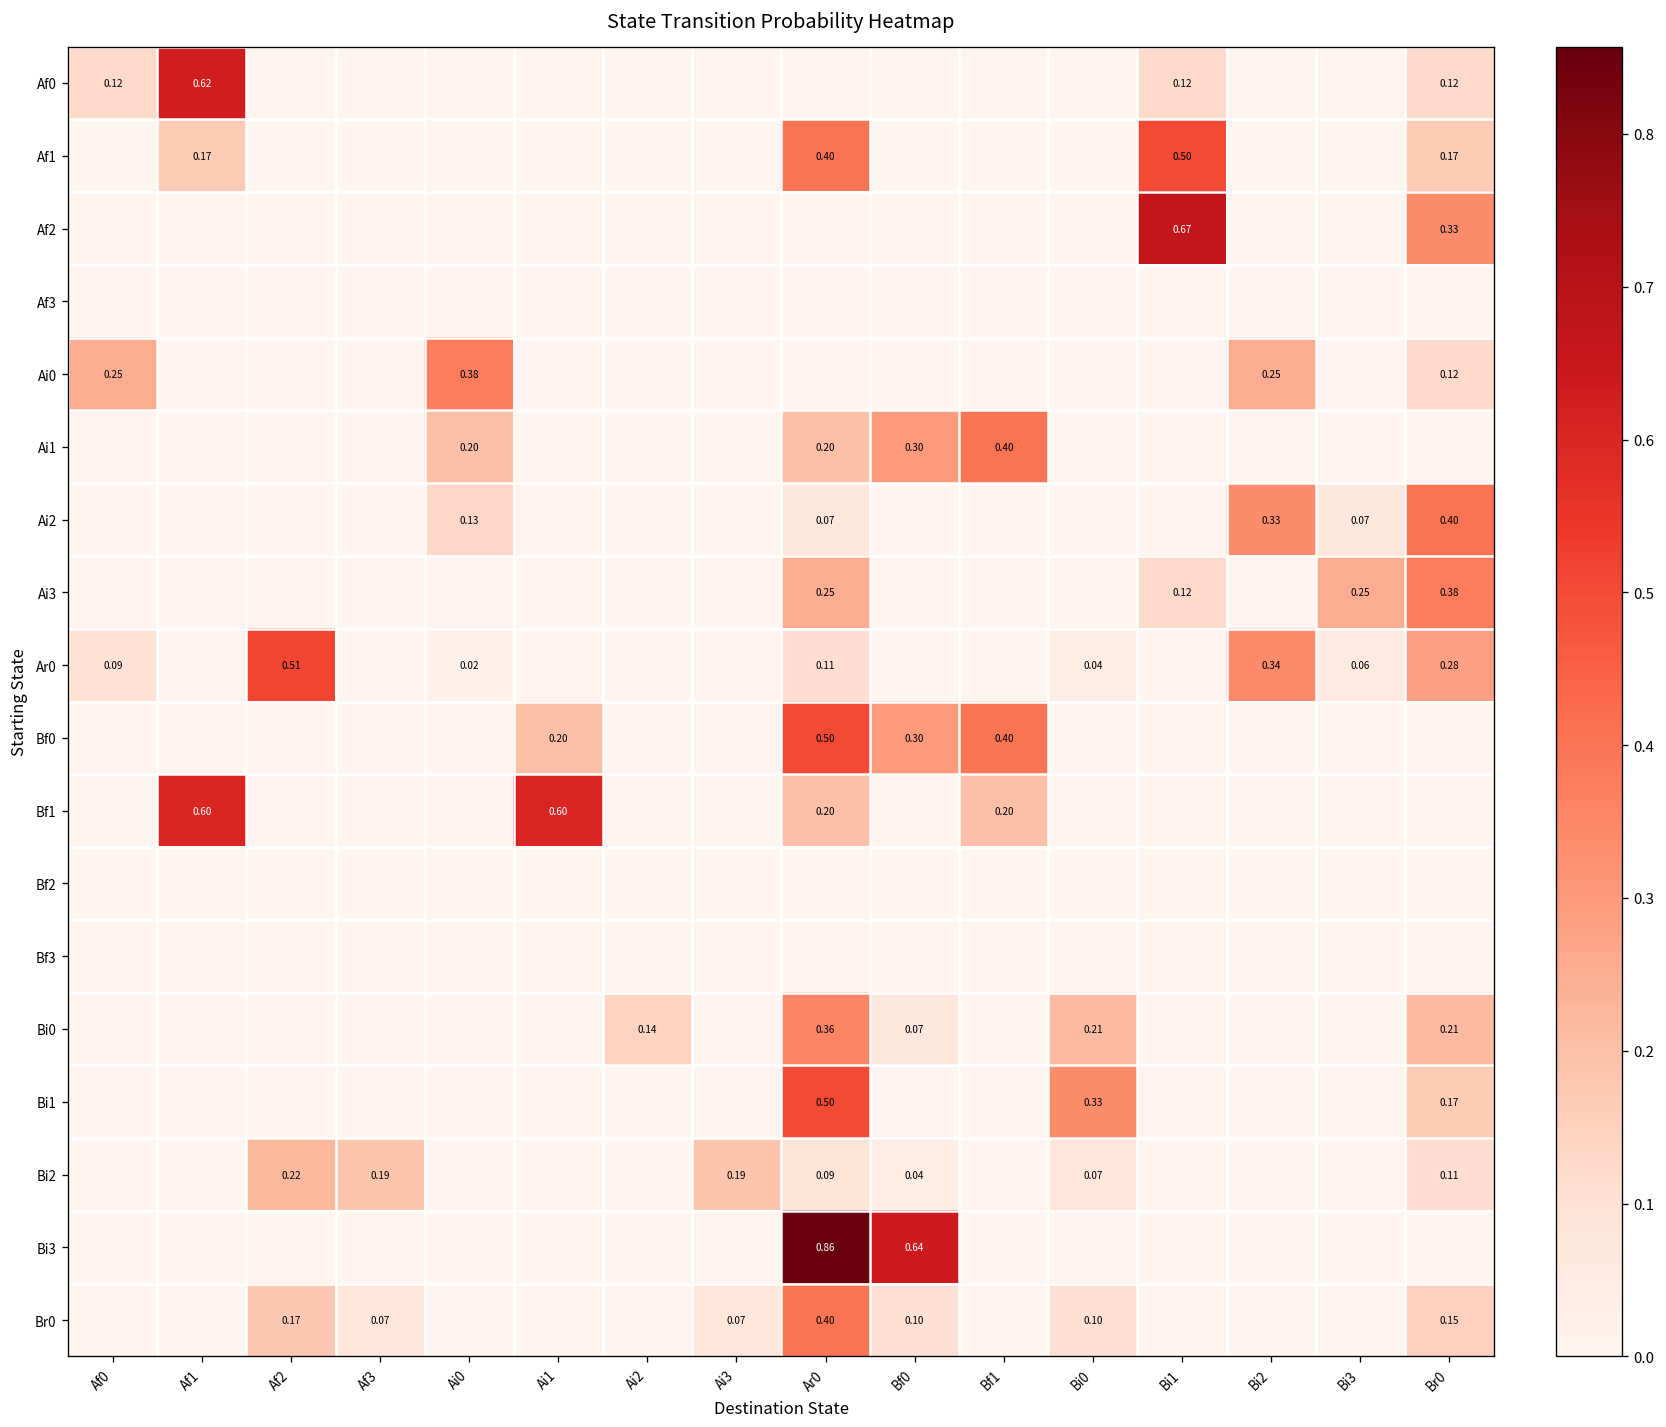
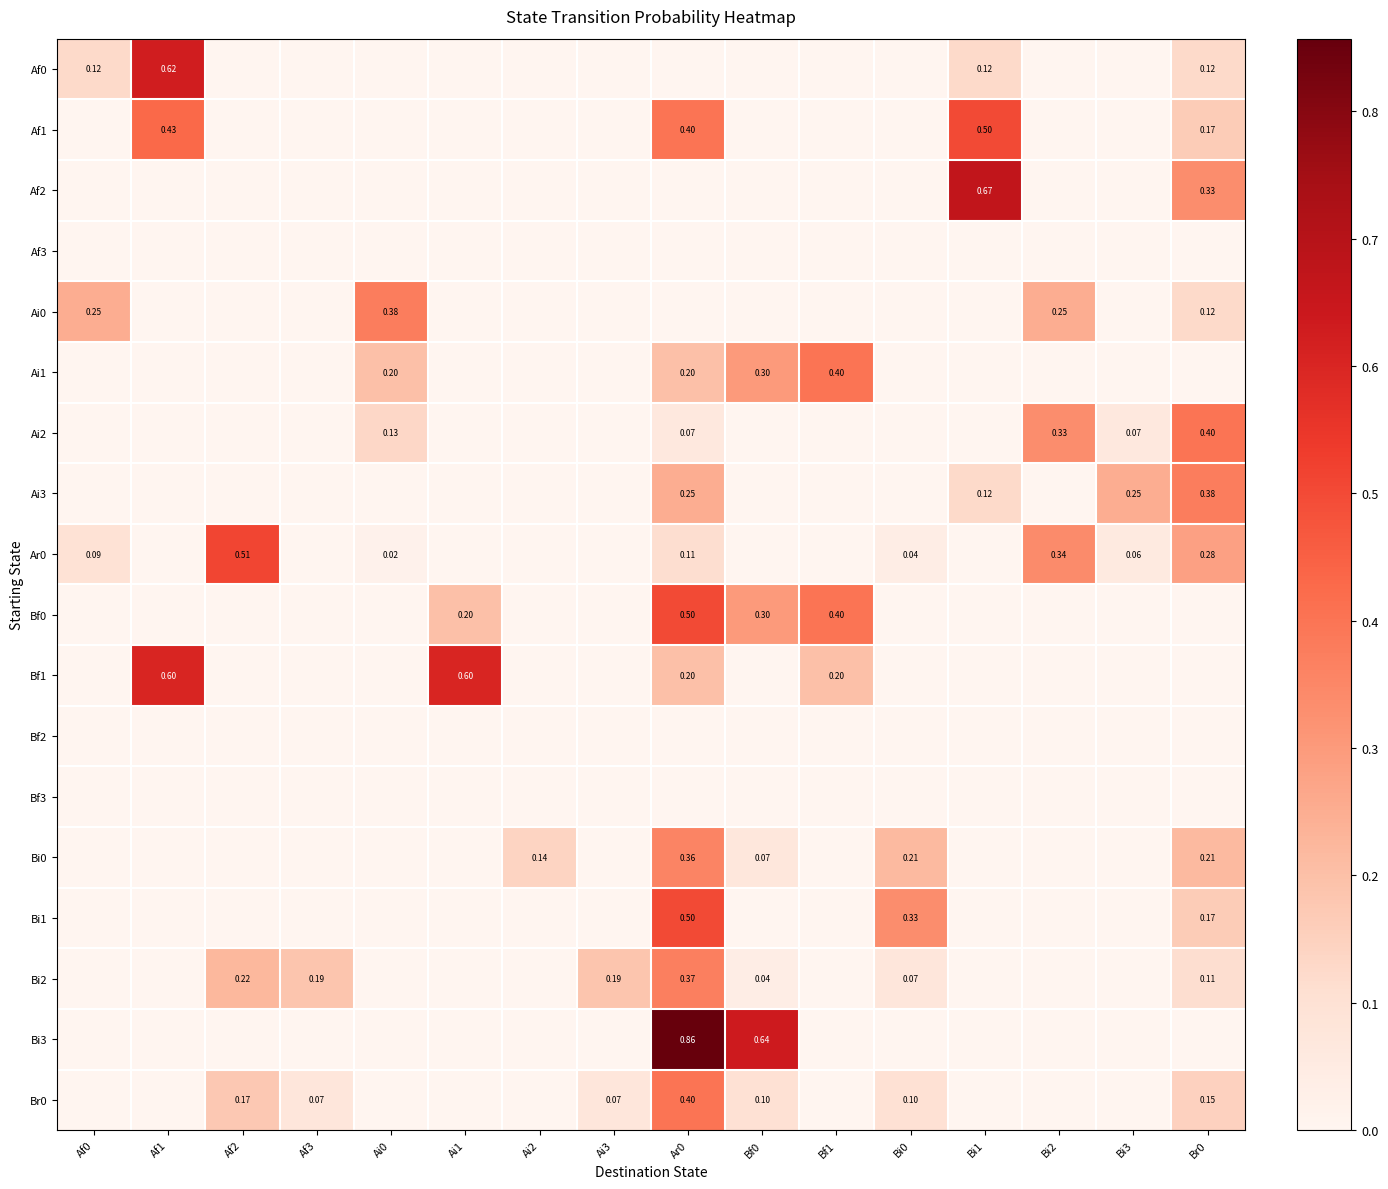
Af1, Af1: 0.17 -> 0.43
Bi2, Ar0: 0.09 -> 0.37
